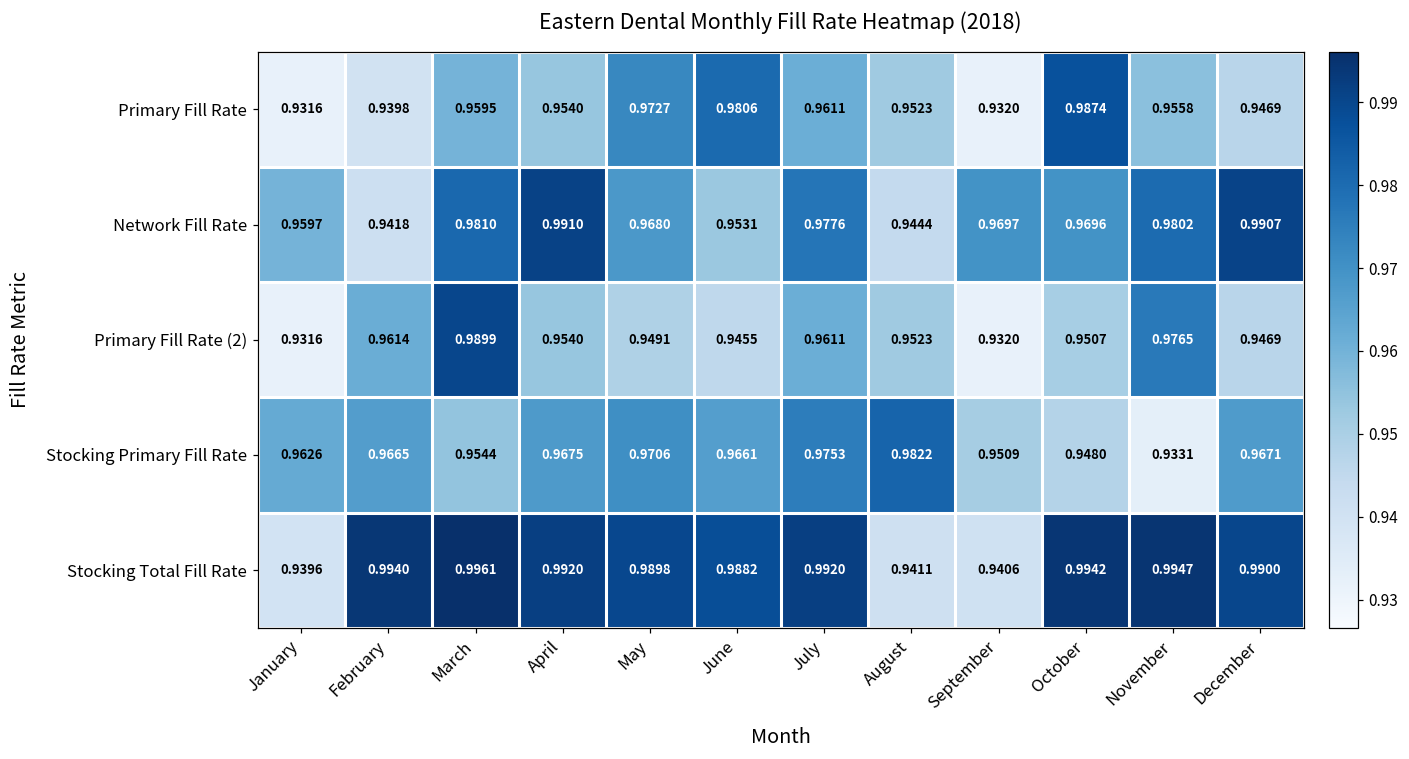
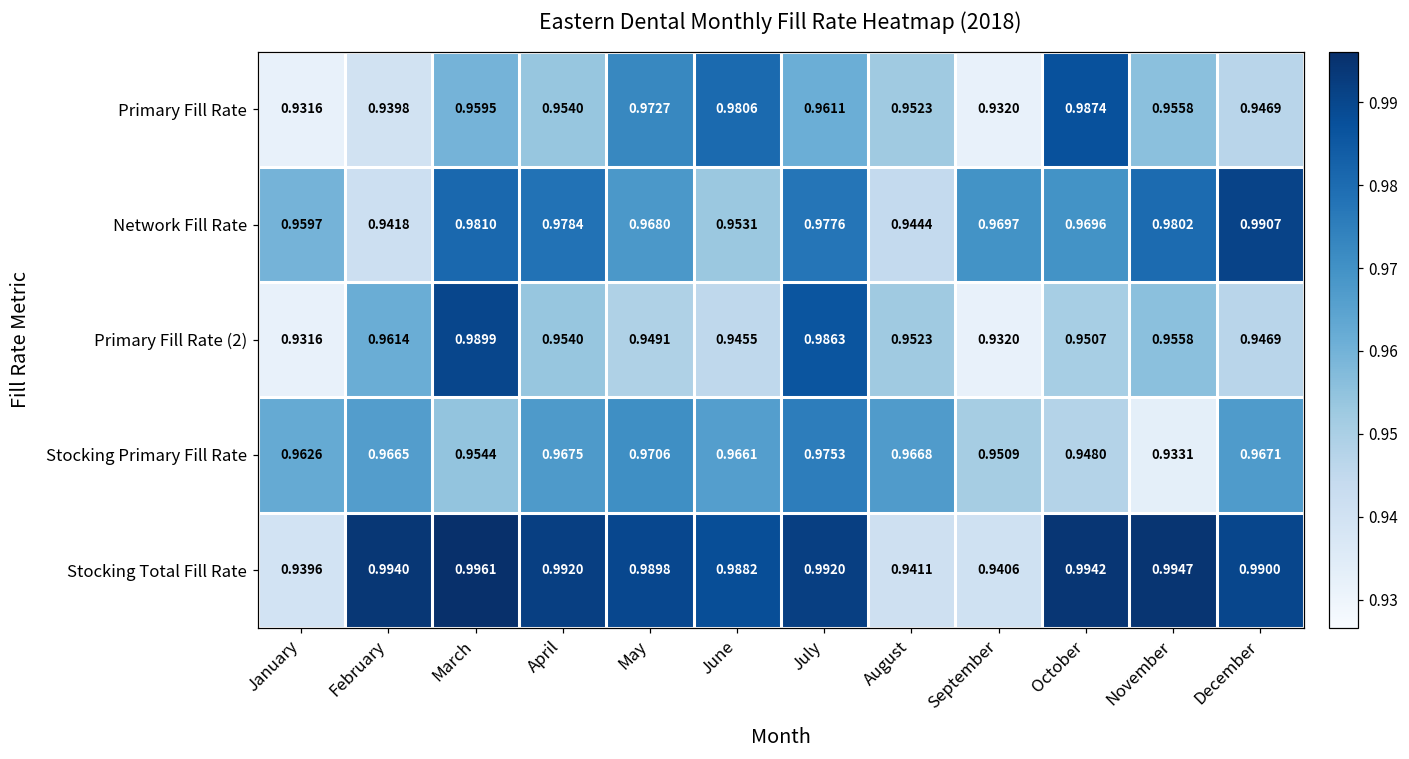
Network Fill Rate, April: 0.9910 -> 0.9784
Primary Fill Rate (2), July: 0.9611 -> 0.9863
Primary Fill Rate (2), November: 0.9765 -> 0.9558
Stocking Primary Fill Rate, August: 0.9822 -> 0.9668
